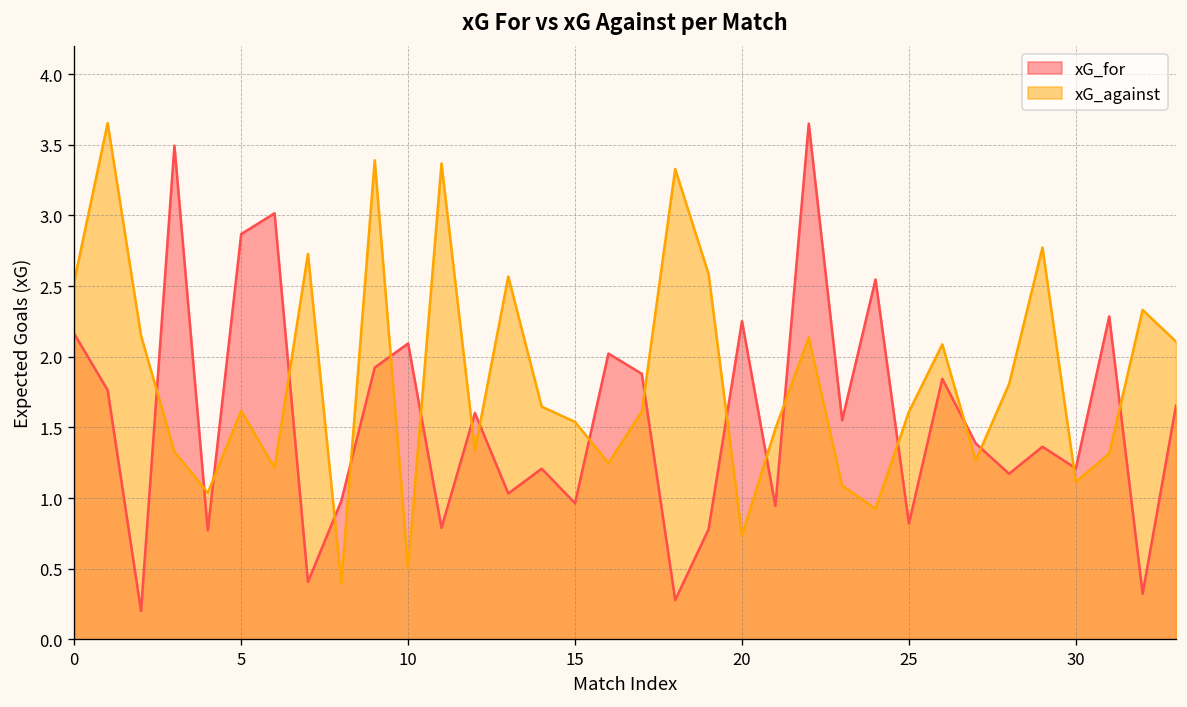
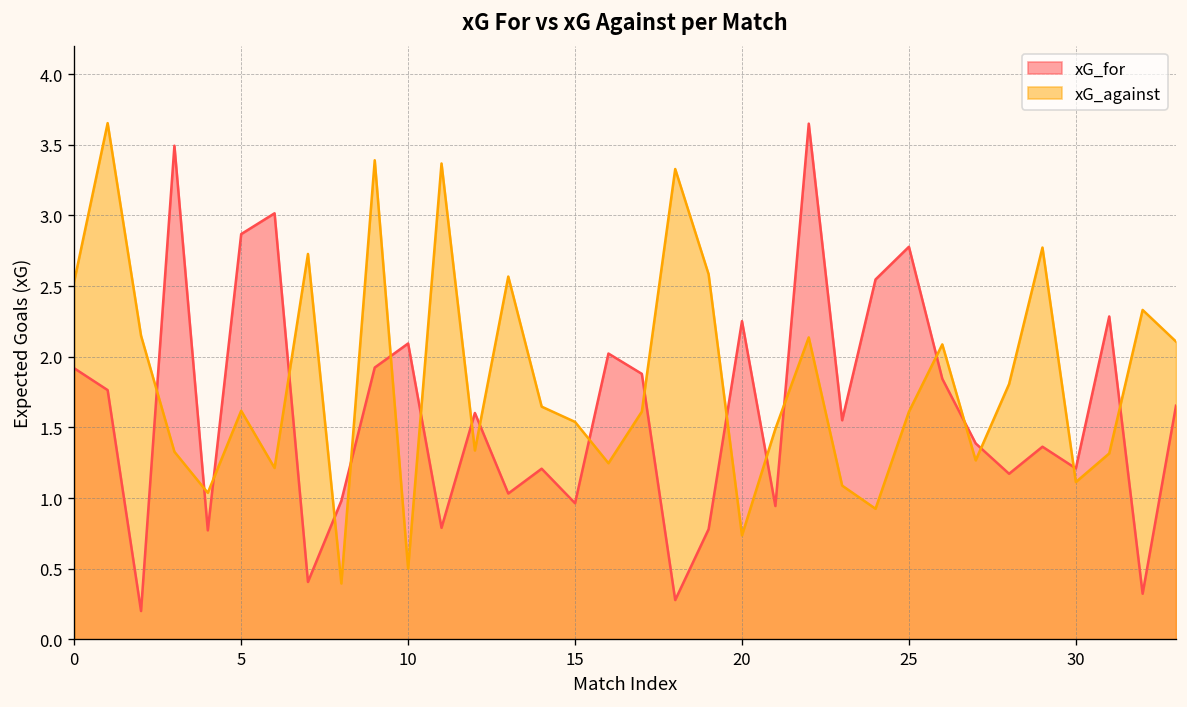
xG_for, 0: 2.16 -> 1.92
xG_for, 25: 0.82 -> 2.78
